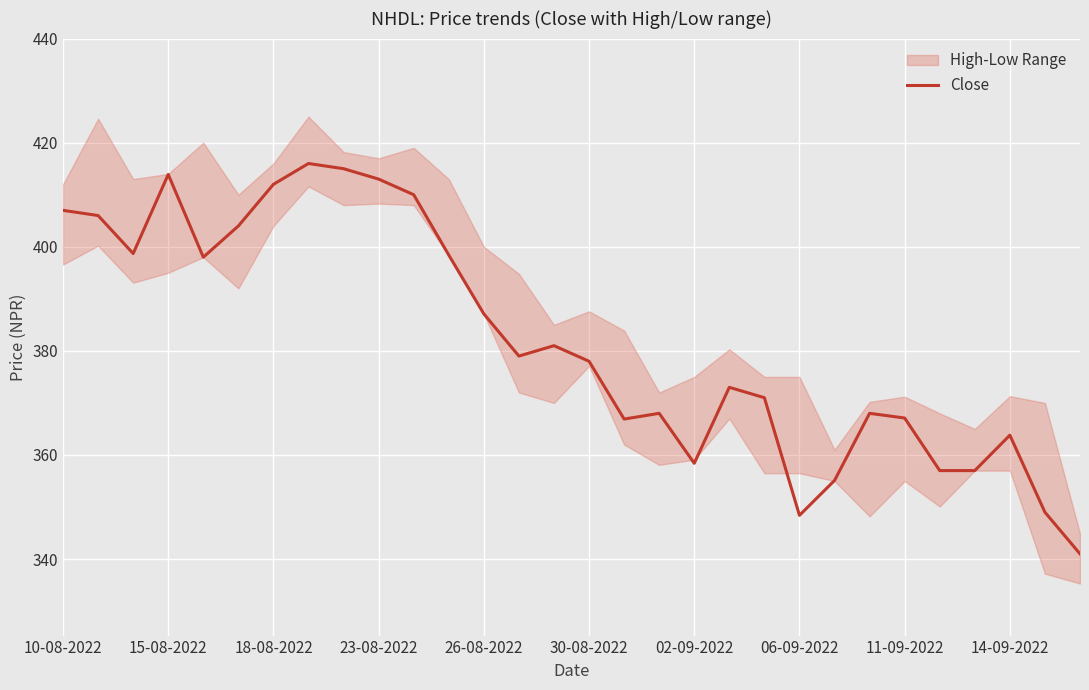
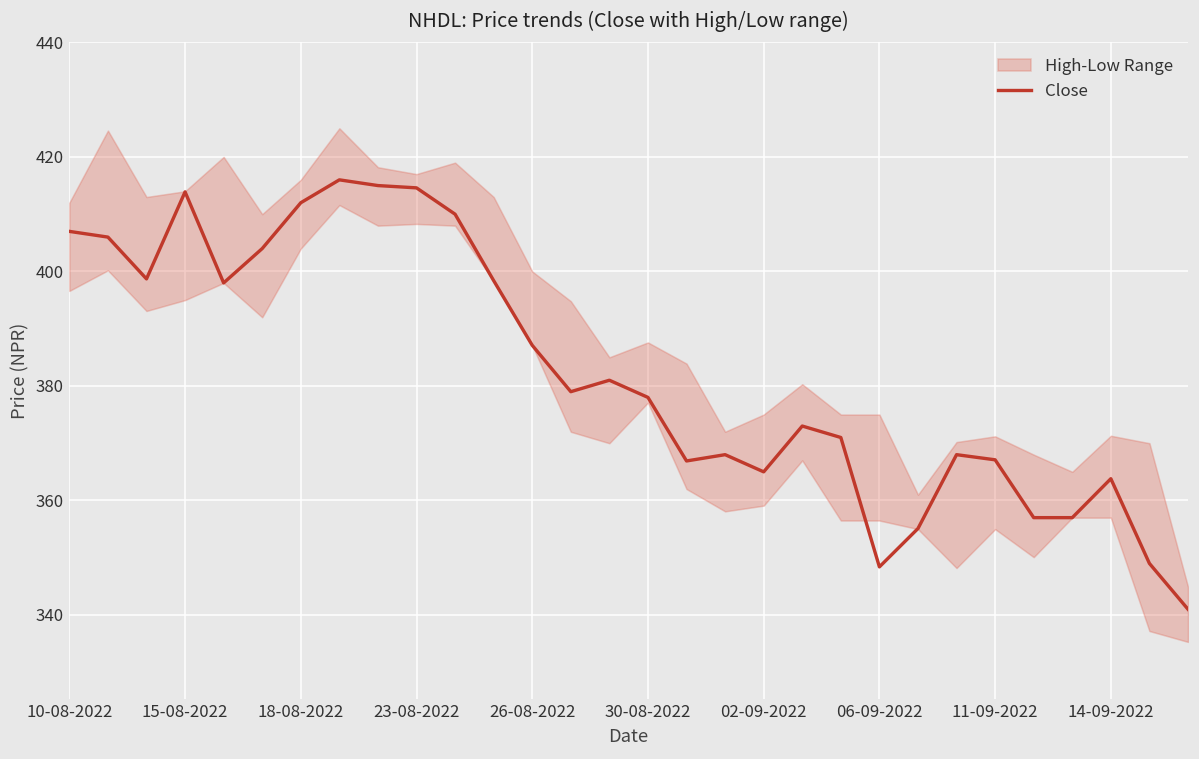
Close, 23-08-2022: 413 -> 415
Close, 02-09-2022: 358 -> 365
